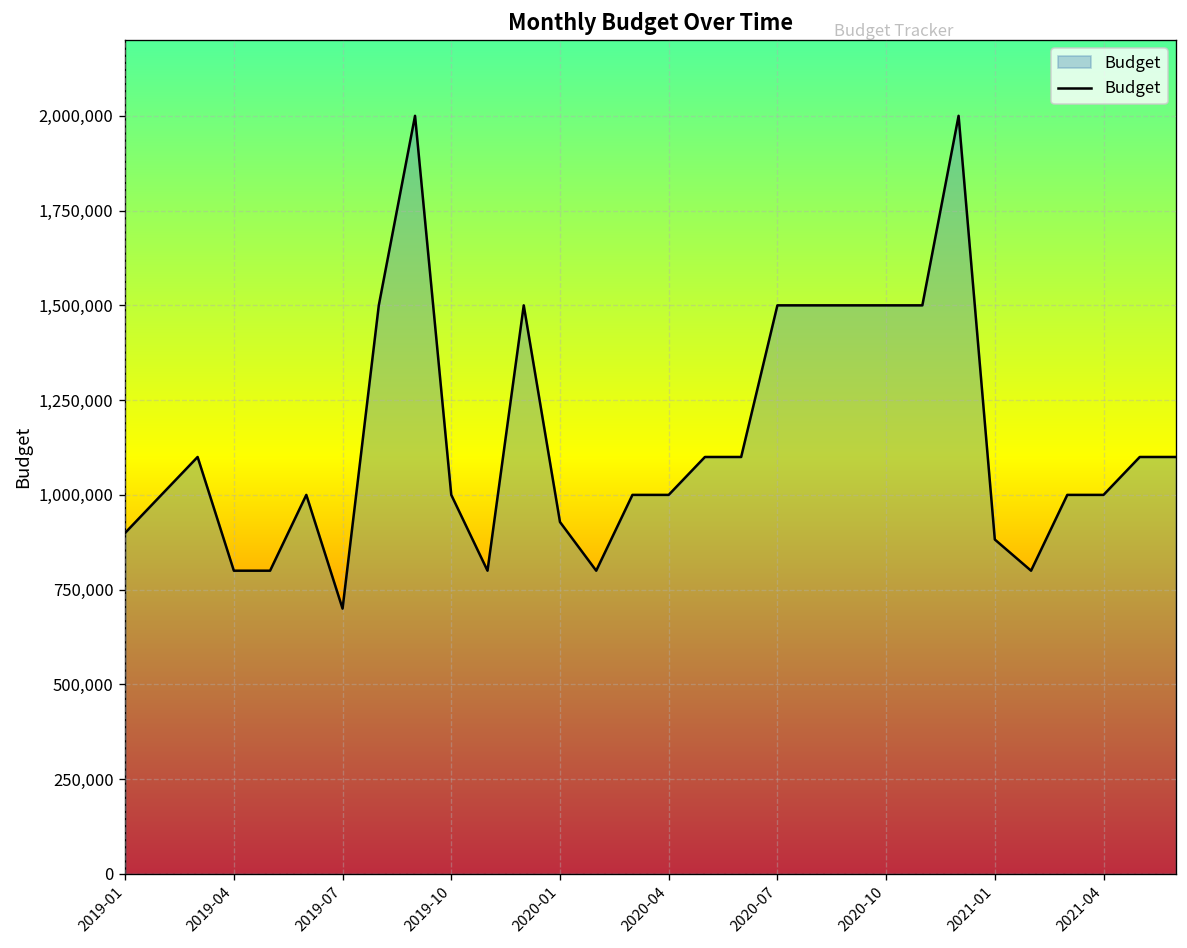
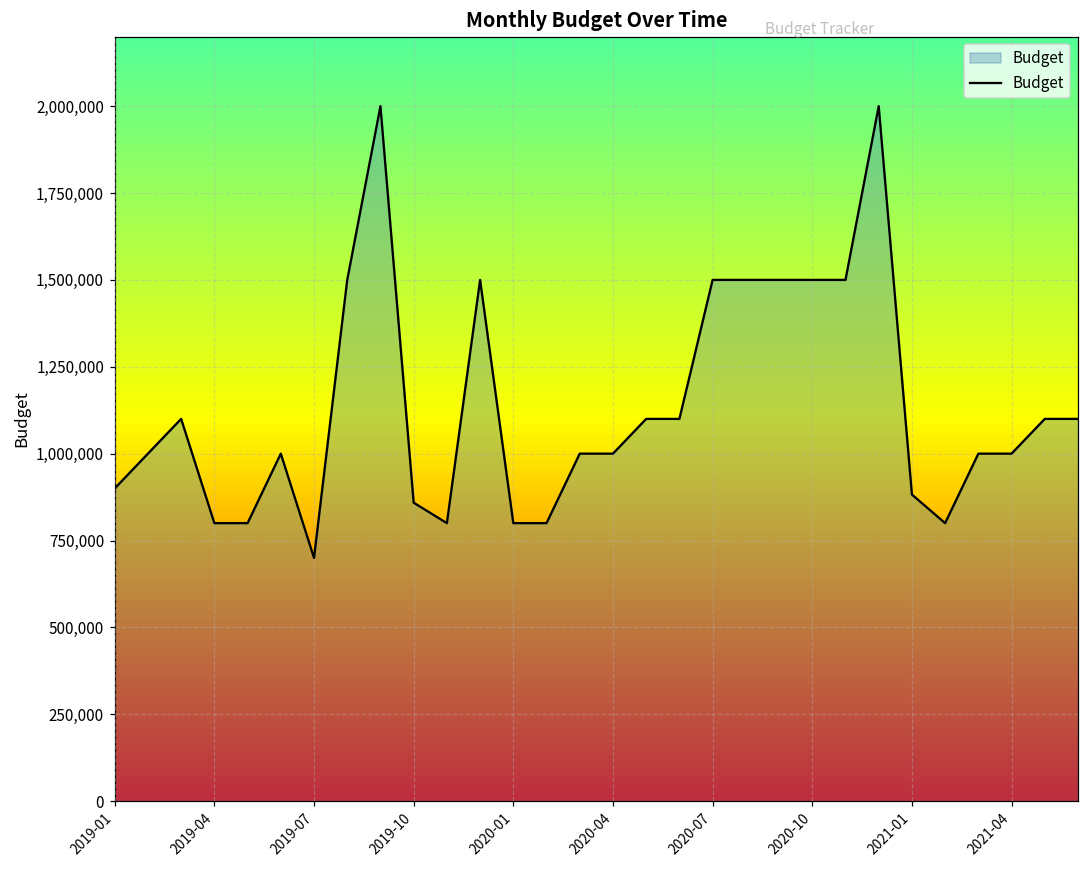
2019-10: 1,000,000 -> 860,000
2020-01: 930,000 -> 800,000
